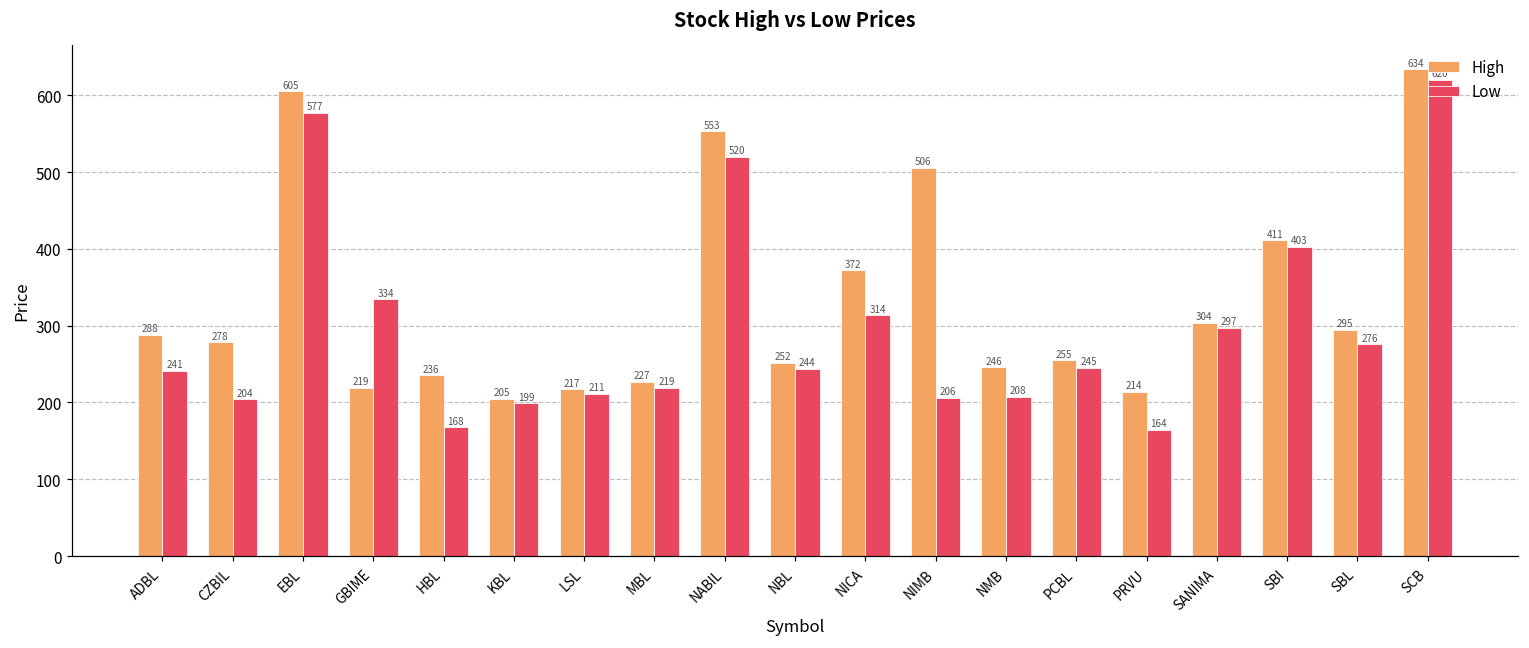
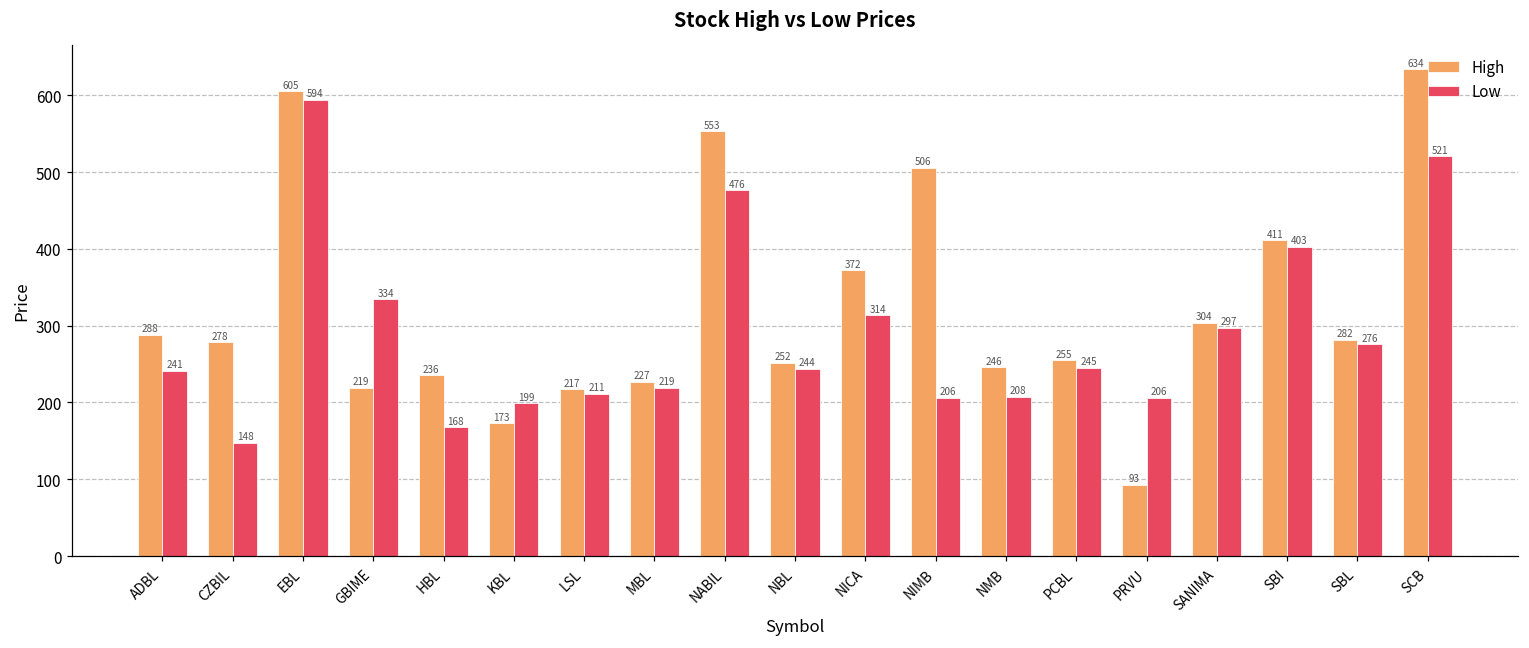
Low, CZBIL: 204 -> 148
Low, EBL: 577 -> 594
High, KBL: 205 -> 173
Low, NABIL: 520 -> 476
High, PRVU: 214 -> 93
Low, PRVU: 164 -> 206
High, SBL: 295 -> 282
Low, SCB: 620 -> 521
